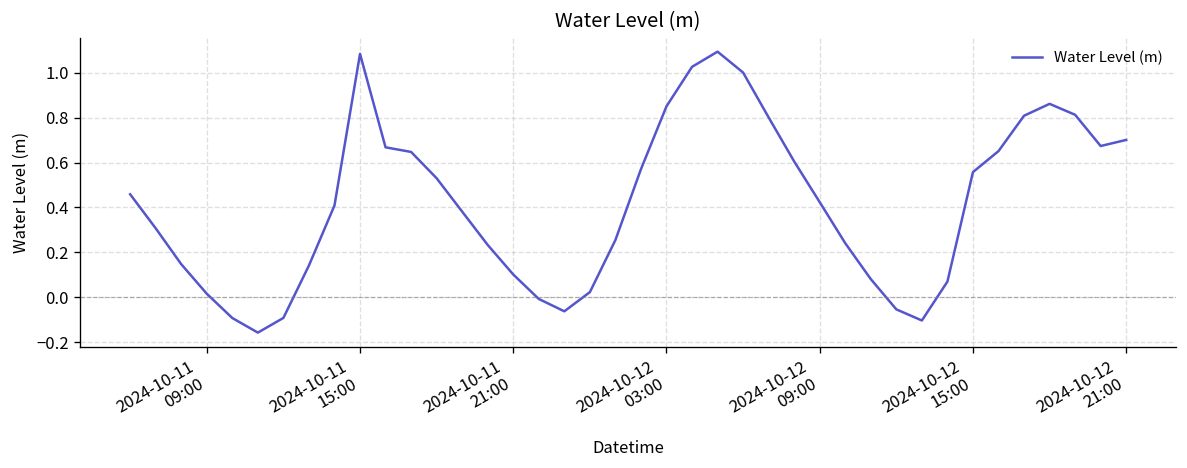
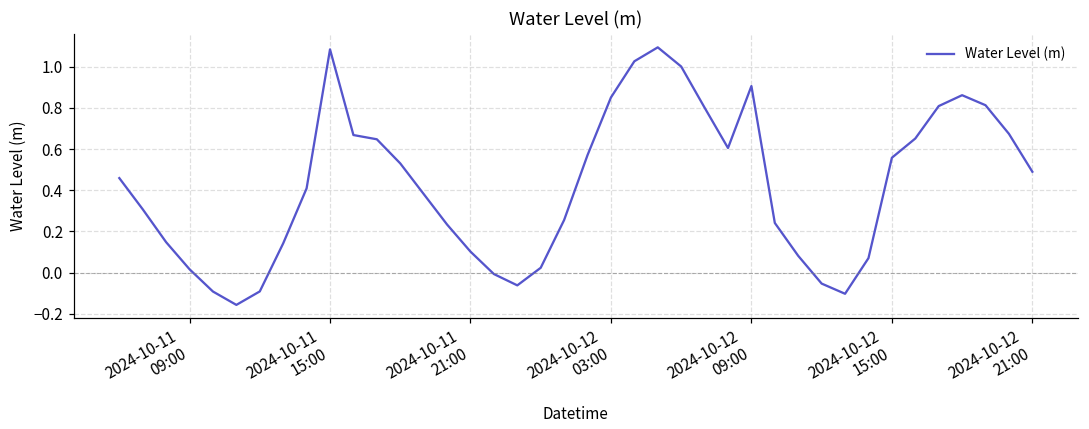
2024-10-12 09:00: 0.42 -> 0.91
2024-10-12 21:00: 0.70 -> 0.49
